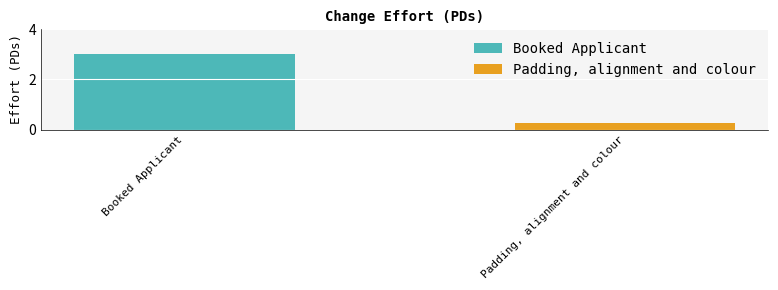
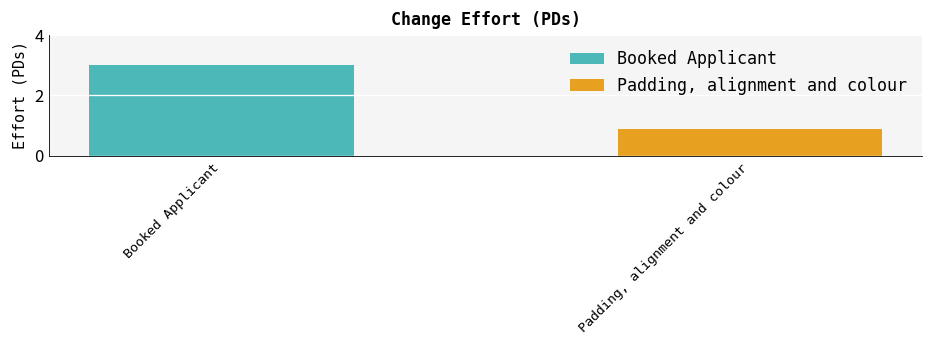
Padding, alignment and colour: 0.3 -> 0.9
